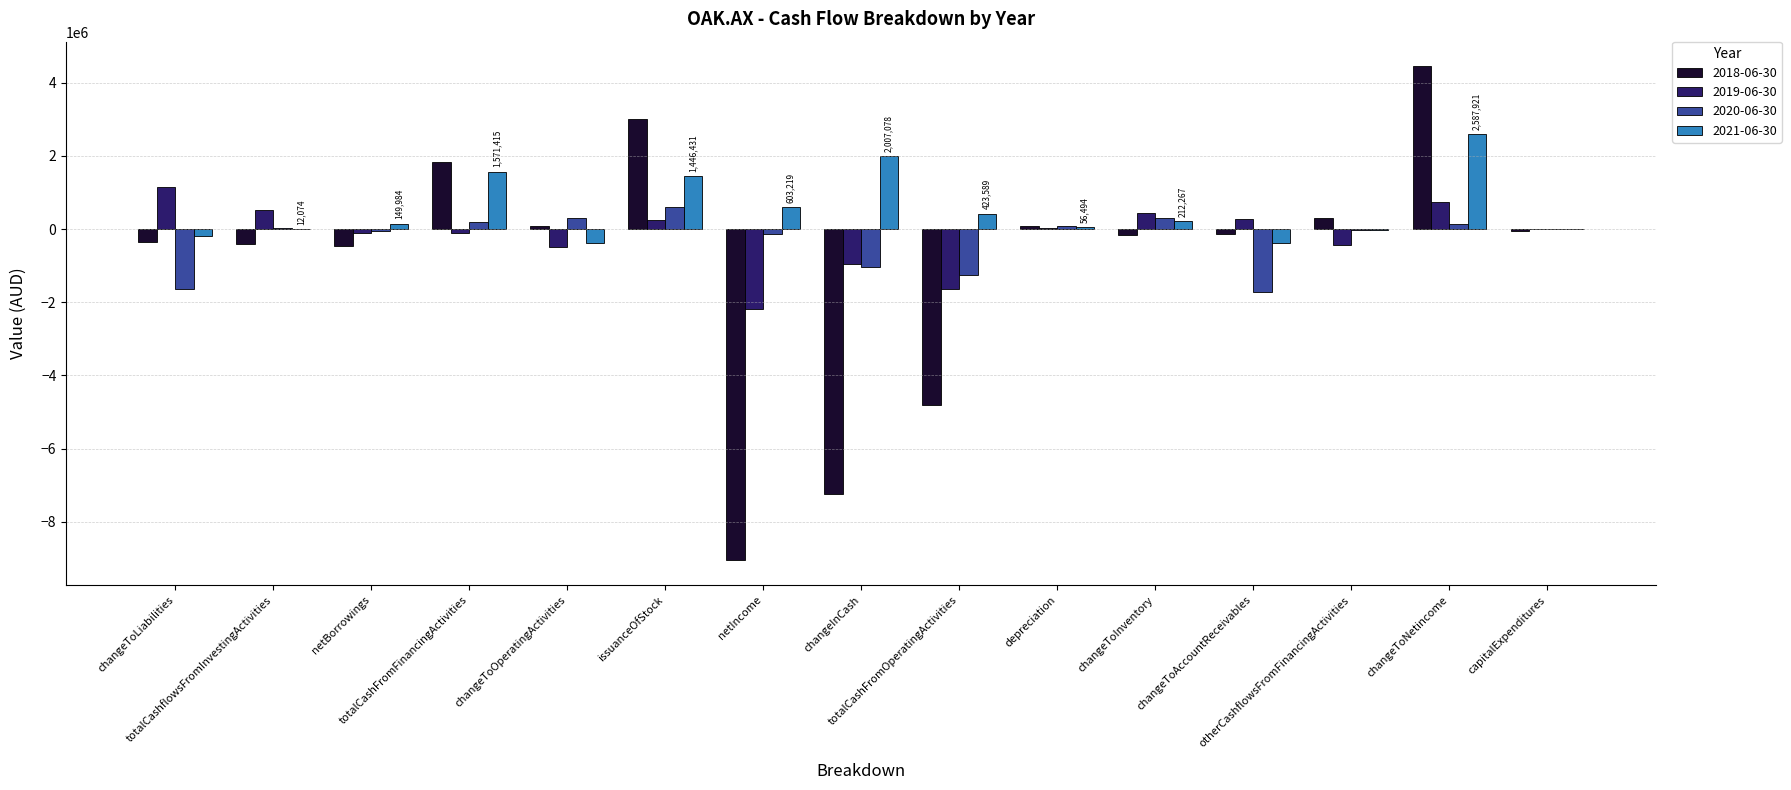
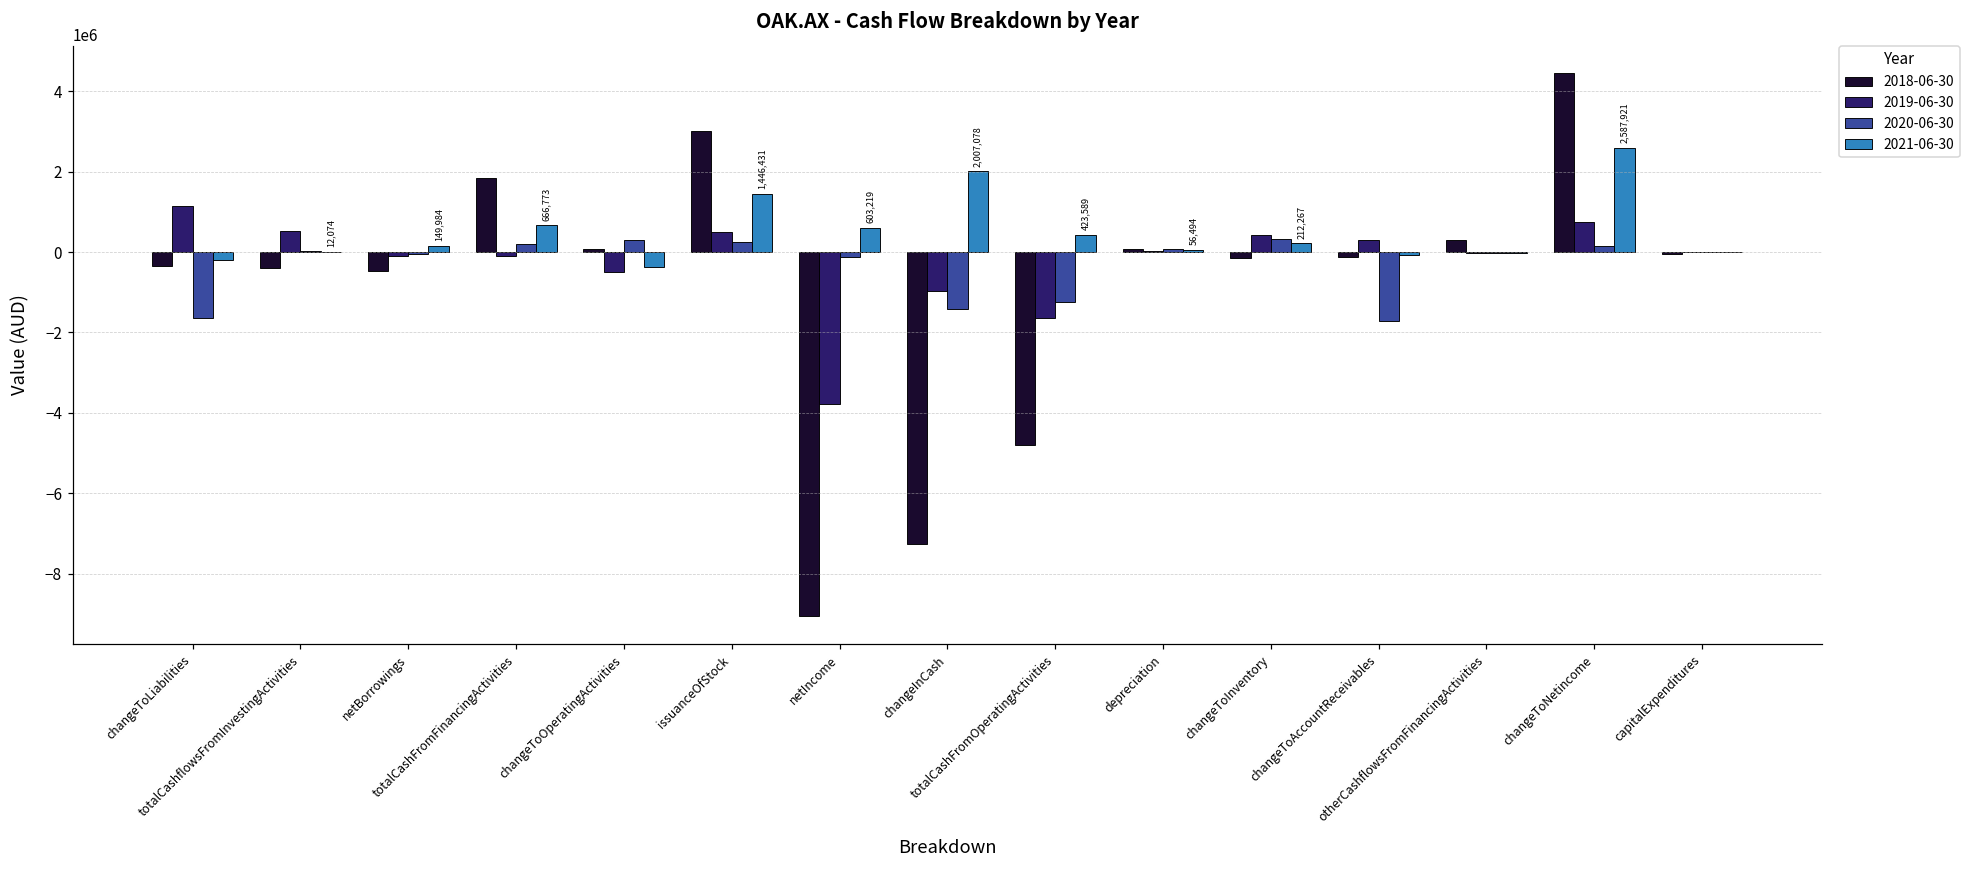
2021-06-30, totalCashFromFinancingActivities: 1,571,415 -> 666,773
2019-06-30, issuanceOfStock: 300000 -> 500000
2020-06-30, issuanceOfStock: 600000 -> 300000
2019-06-30, netIncome: -2200000 -> -3800000
2020-06-30, changeInCash: -1000000 -> -1400000
2021-06-30, changeToAccountReceivables: -400000 -> -100000
2019-06-30, otherCashflowsFromFinancingActivities: -400000 -> 0
